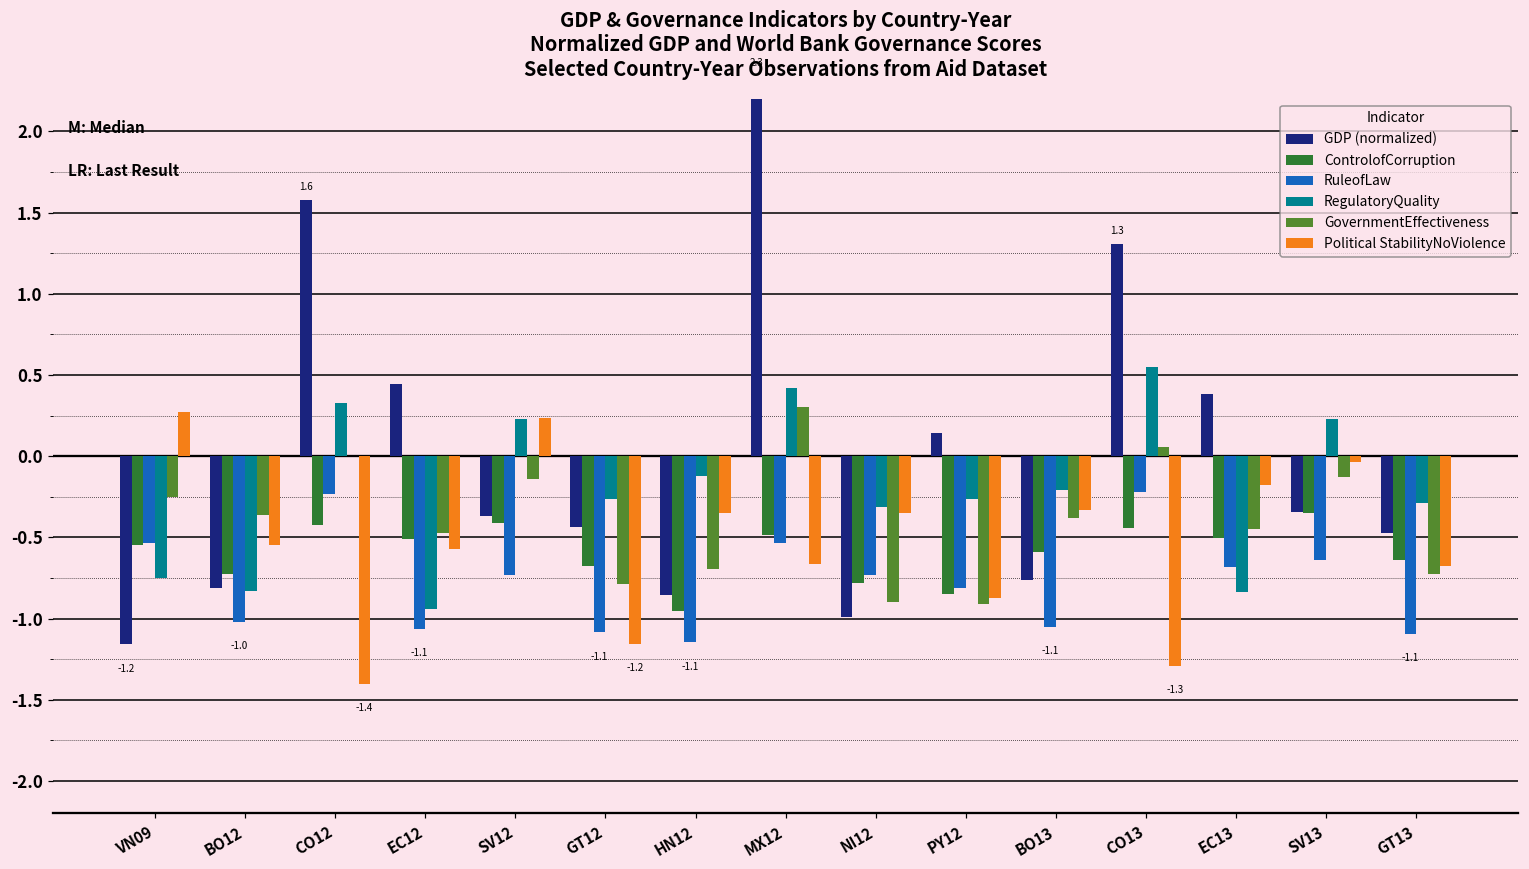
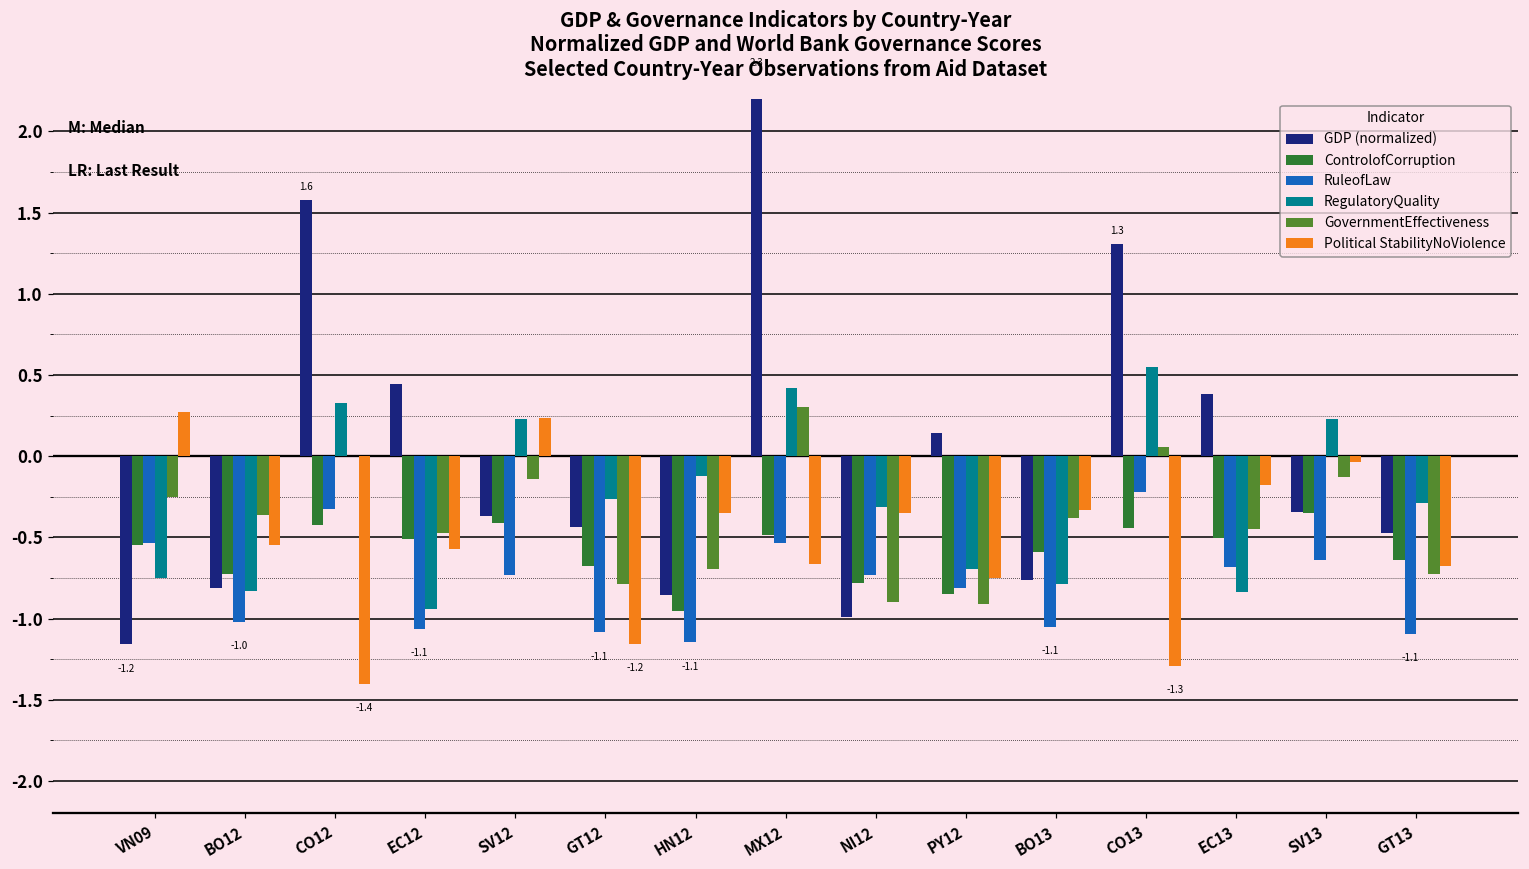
RuleofLaw, CO12: -0.23 -> -0.33
RegulatoryQuality, PY12: -0.26 -> -0.70
Political StabilityNoViolence, PY12: -0.87 -> -0.75
RegulatoryQuality, BO13: -0.21 -> -0.79
